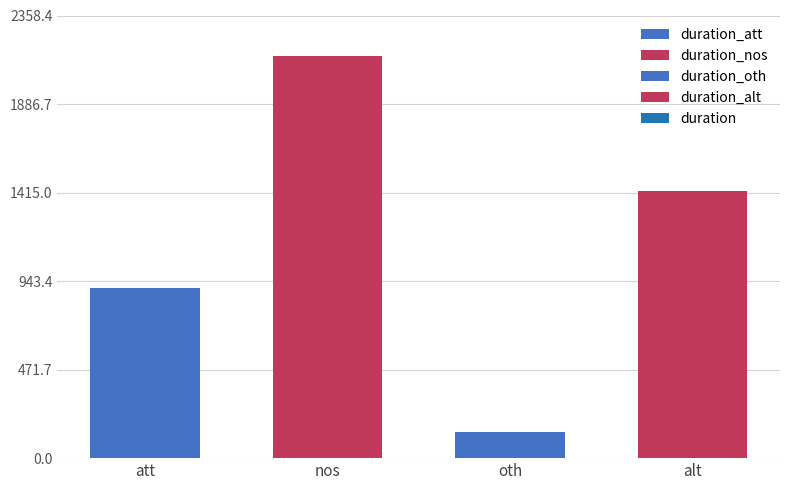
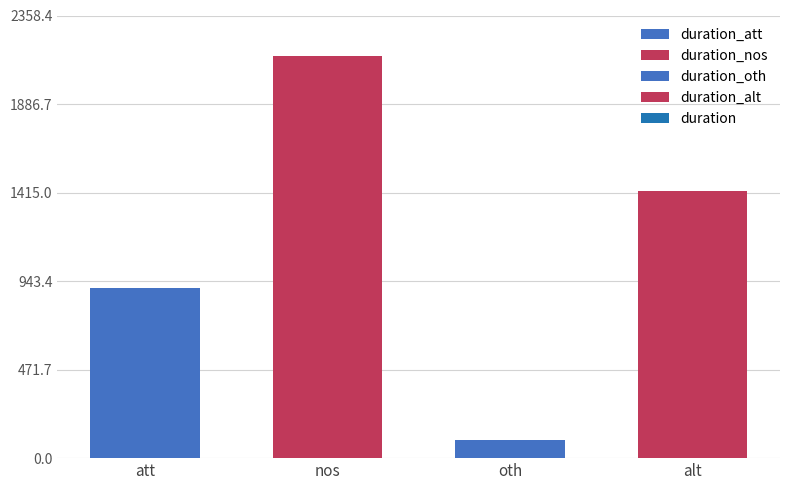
oth: 140 -> 100
